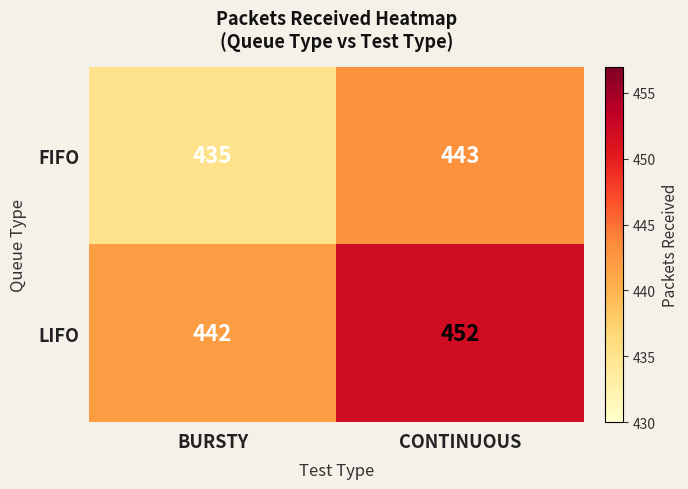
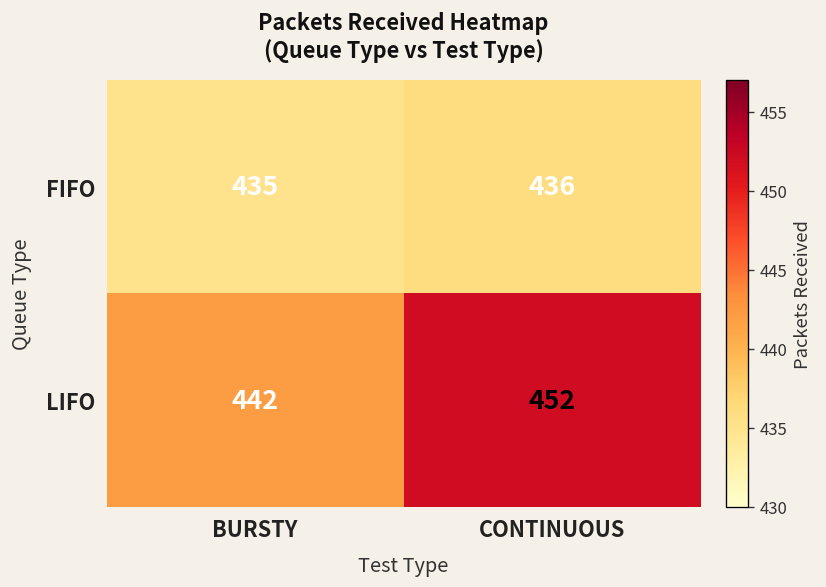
FIFO, CONTINUOUS: 443 -> 436
